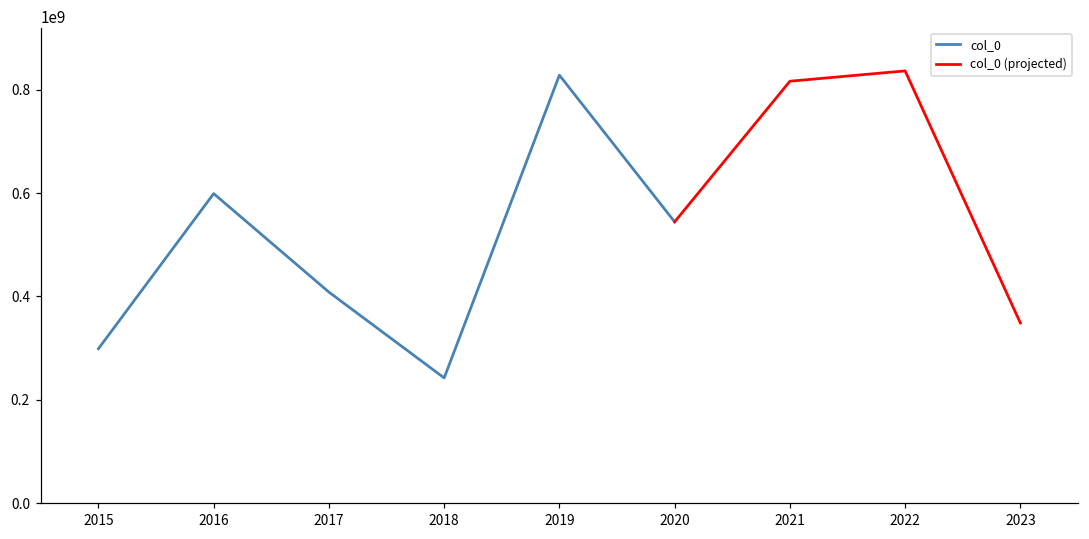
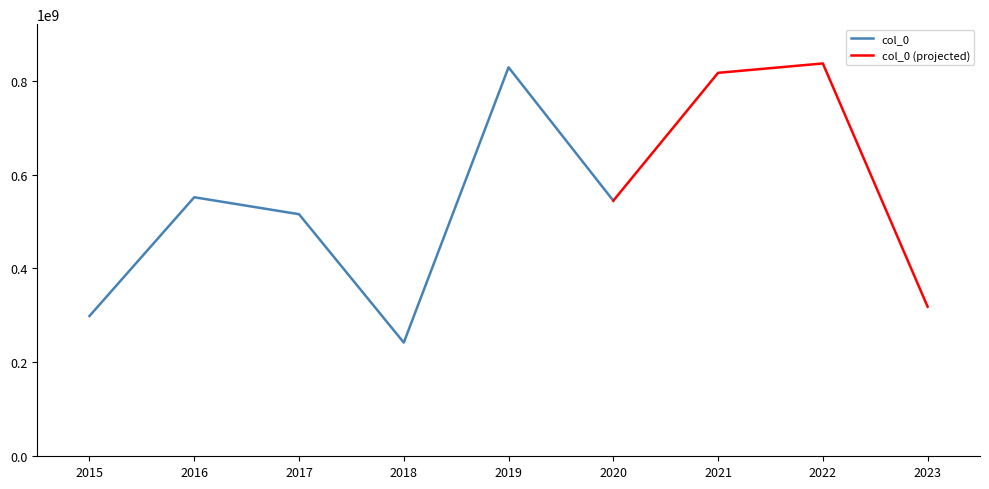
col_0, 2016: 600000000 -> 550000000
col_0, 2017: 410000000 -> 520000000
col_0 (projected), 2023: 350000000 -> 320000000
